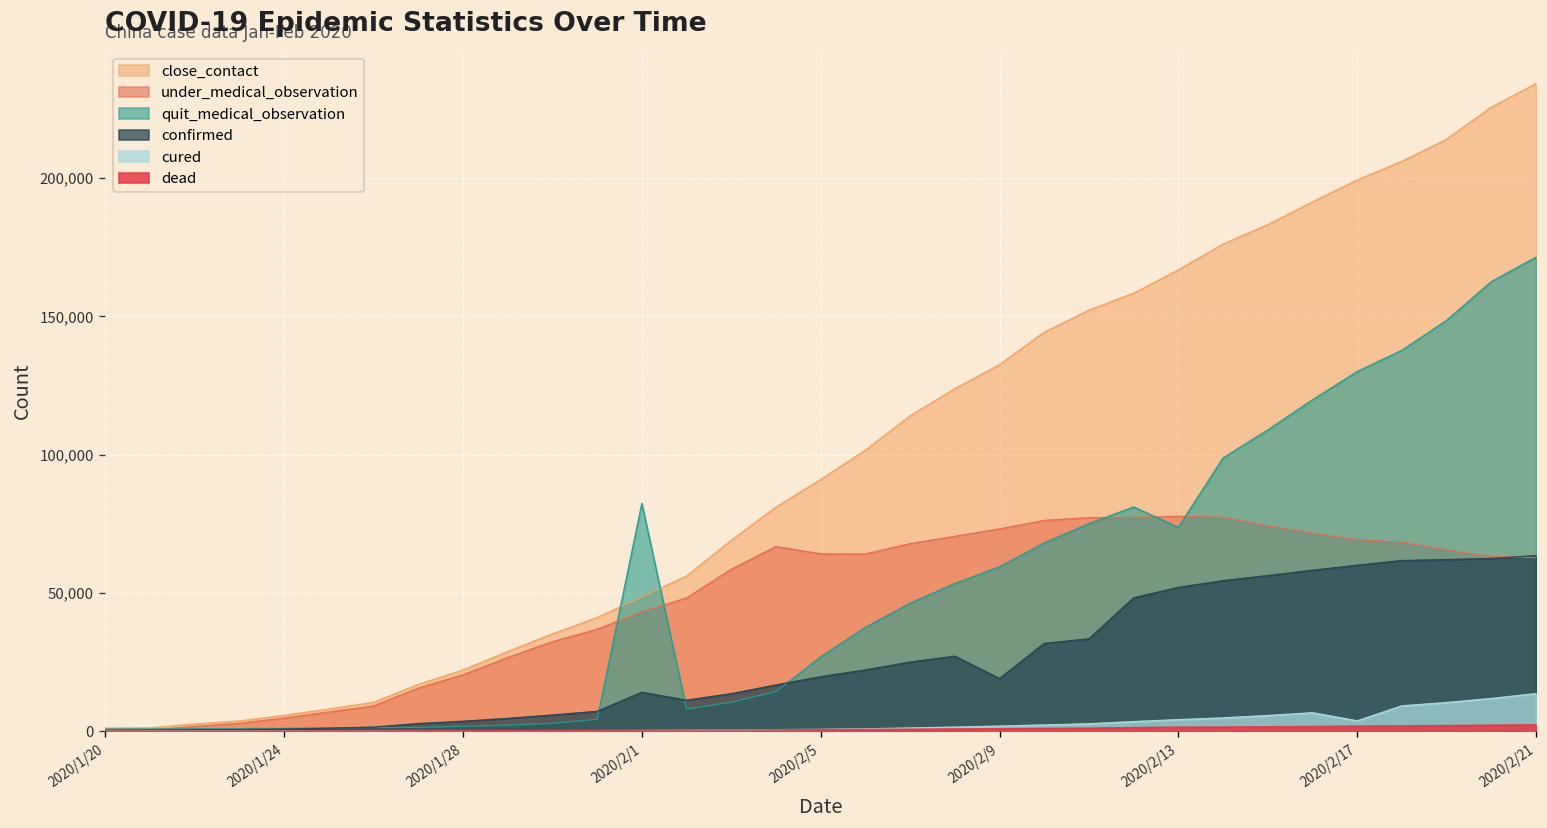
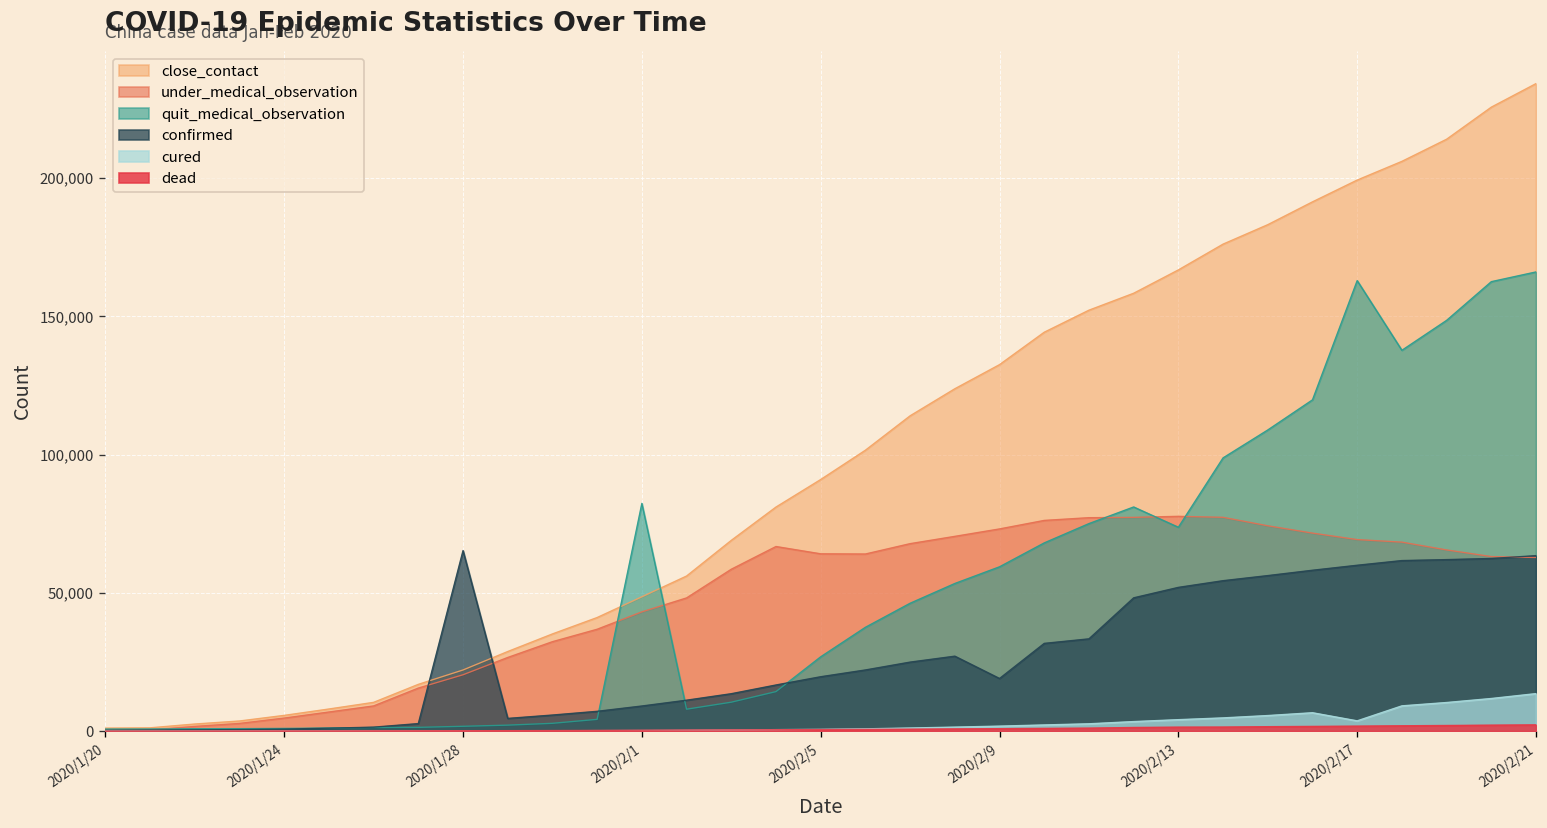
confirmed, 2020/1/28: 4,000 -> 65,000
confirmed, 2020/2/1: 14,000 -> 9,000
quit_medical_observation, 2020/2/17: 130,000 -> 163,000
quit_medical_observation, 2020/2/21: 171,000 -> 166,000
